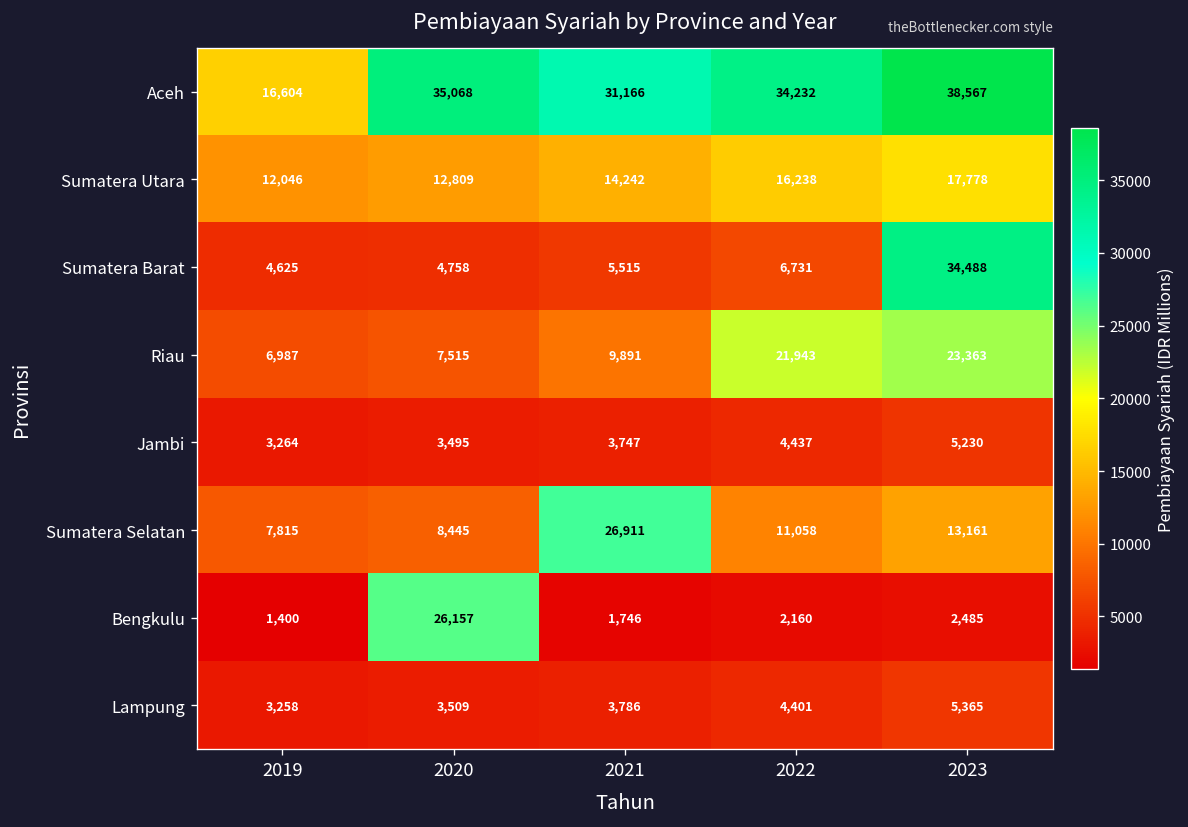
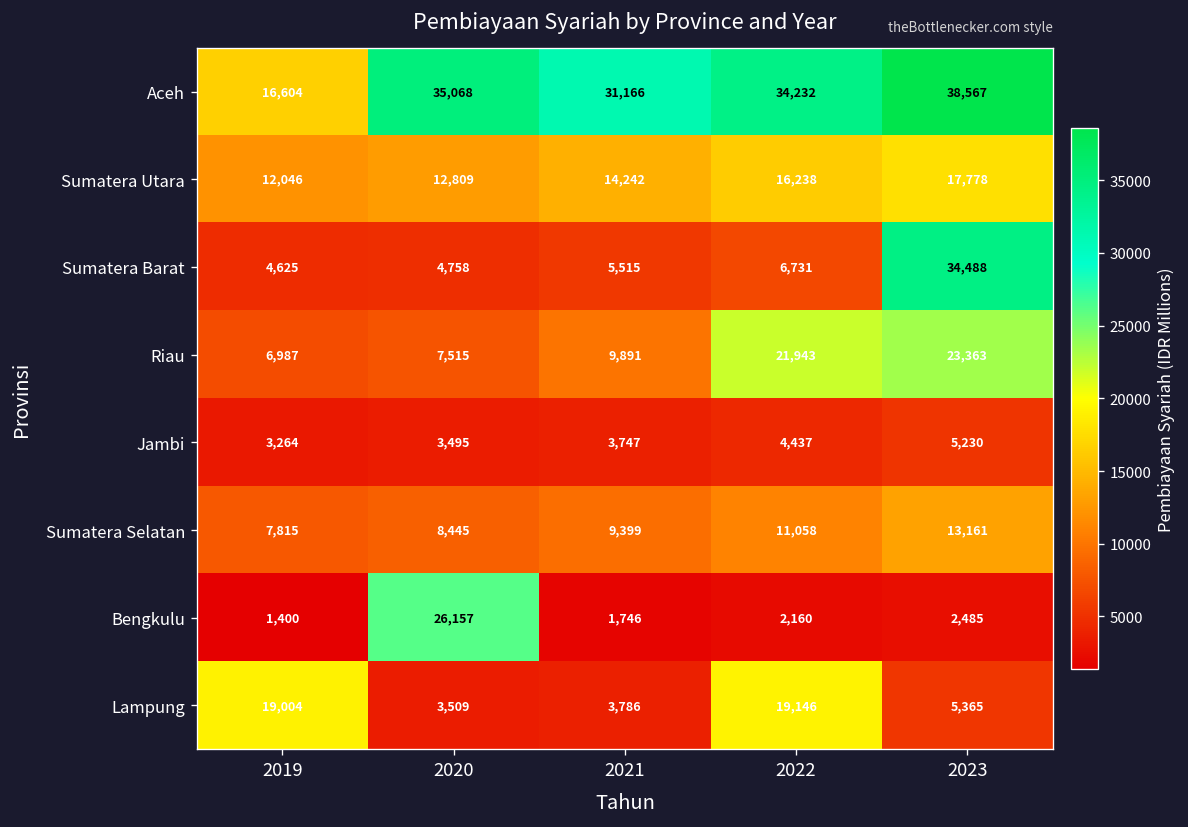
Sumatera Selatan, 2021: 26,911 -> 9,399
Lampung, 2019: 3,258 -> 19,004
Lampung, 2022: 4,401 -> 19,146
